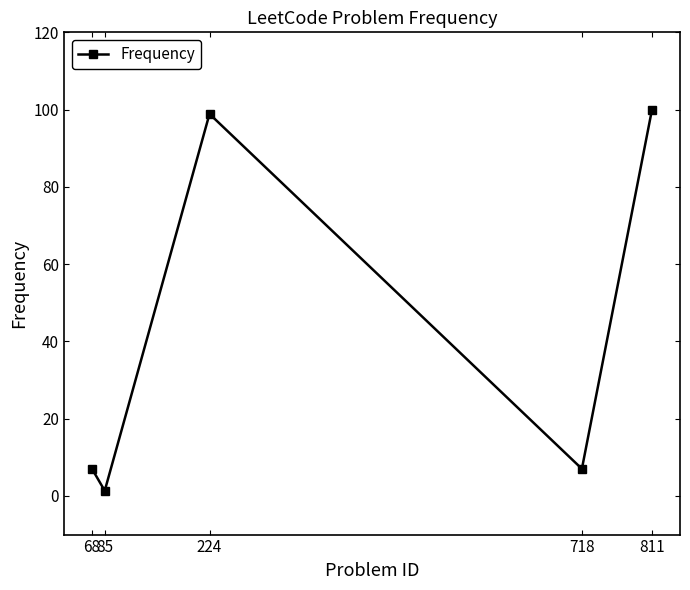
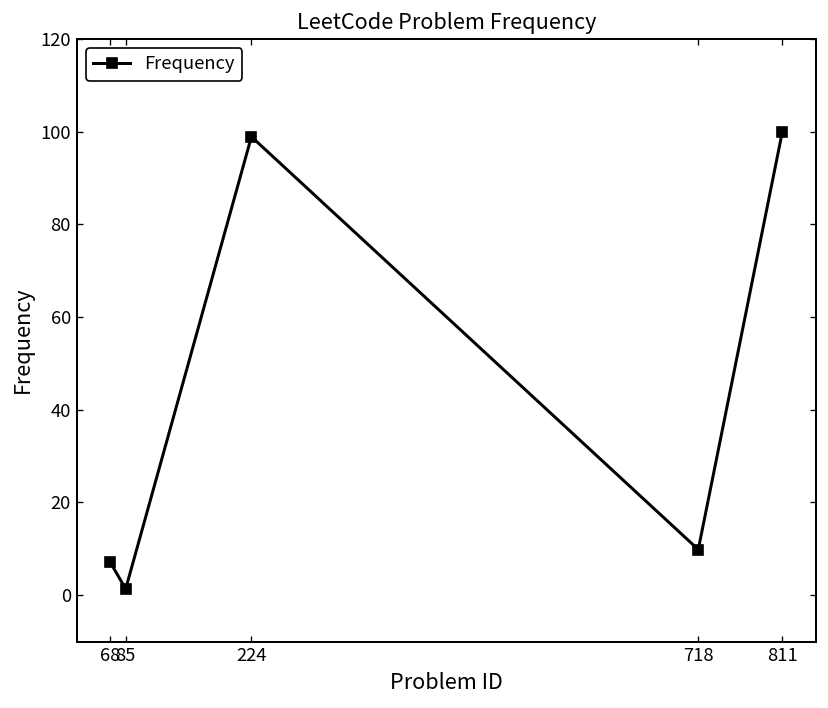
718: 7 -> 10
